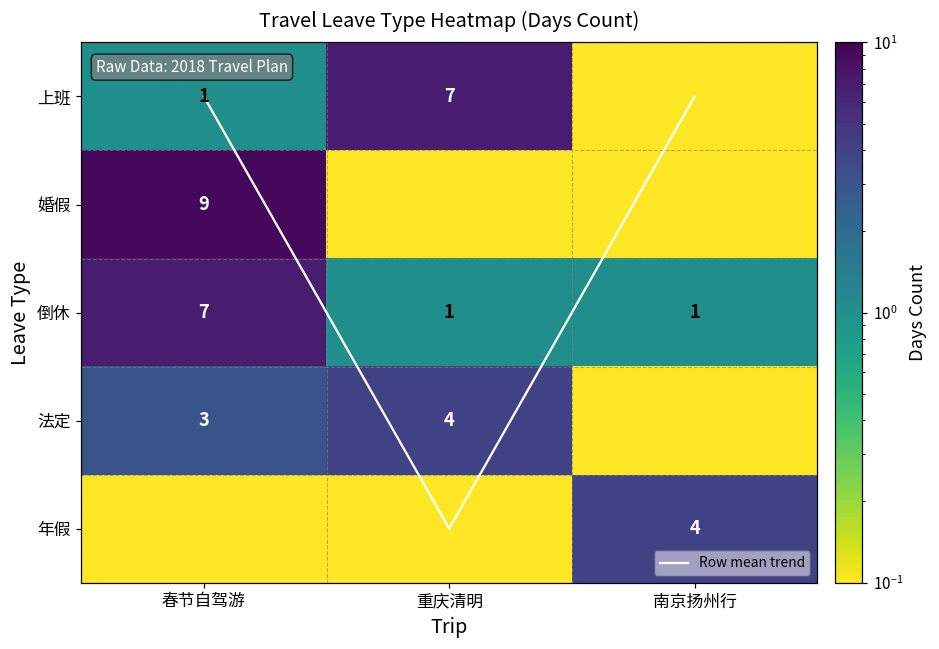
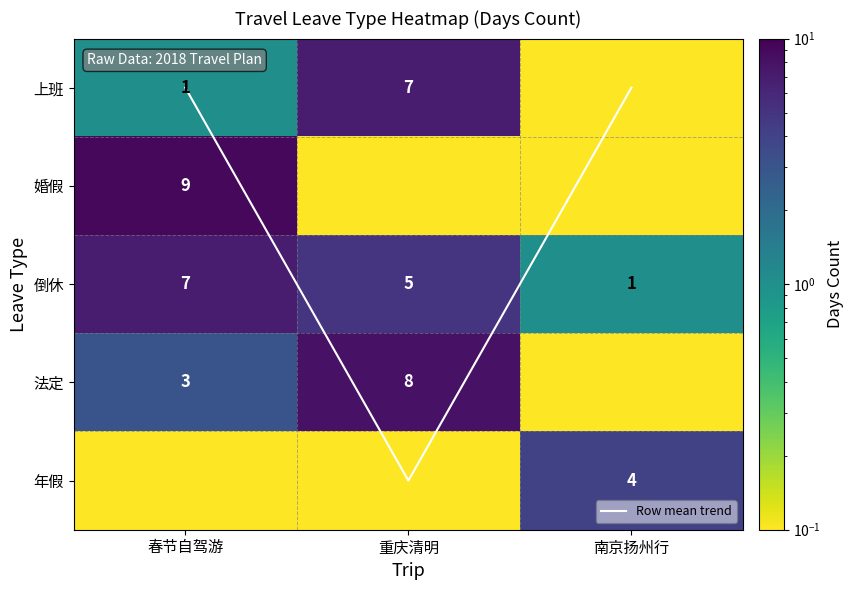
倒休, 重庆清明: 1 -> 5
法定, 重庆清明: 4 -> 8
